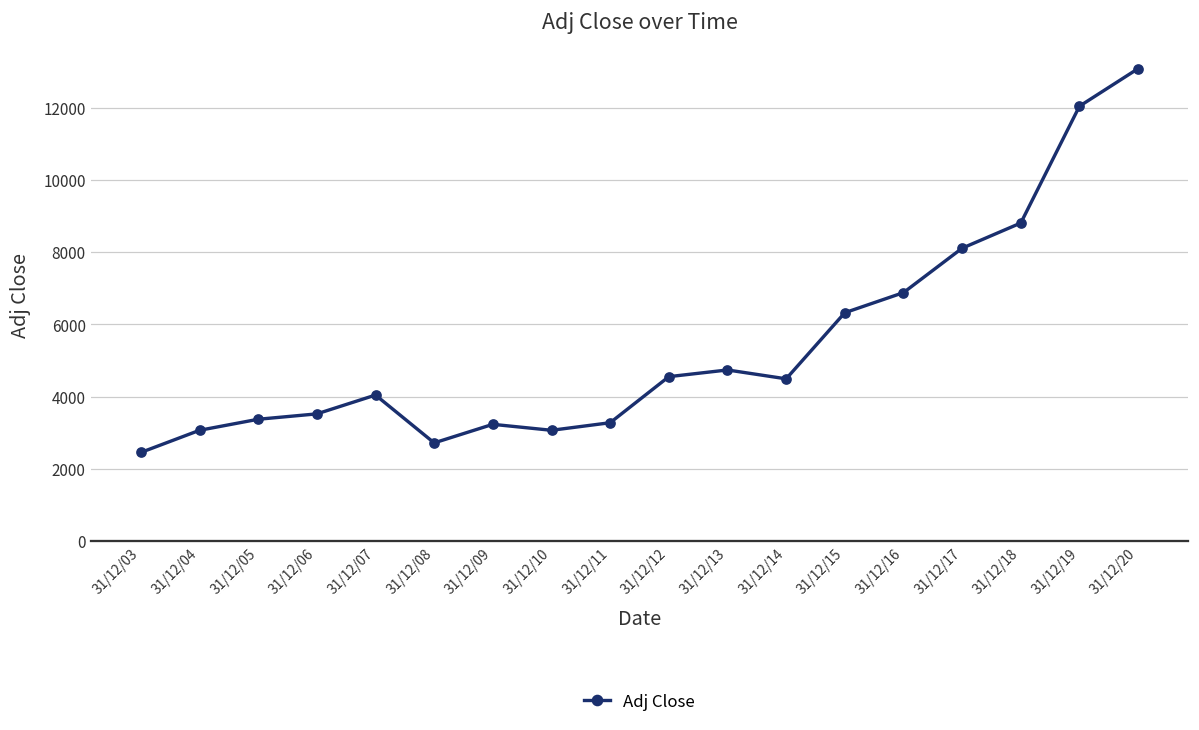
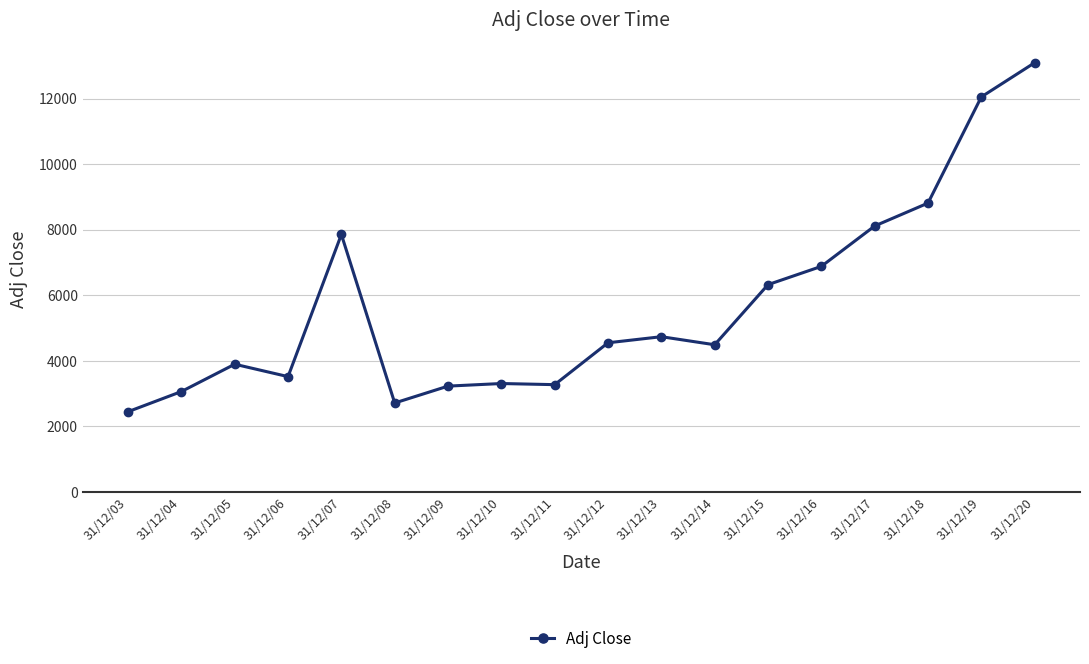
31/12/05: 3400 -> 3900
31/12/07: 4000 -> 7900
31/12/10: 3100 -> 3300
